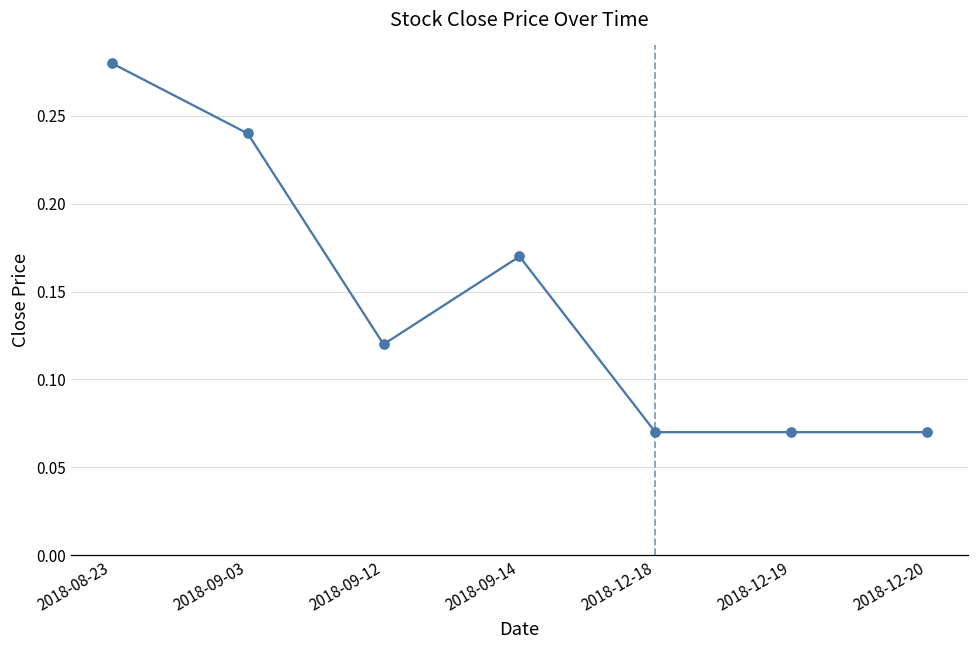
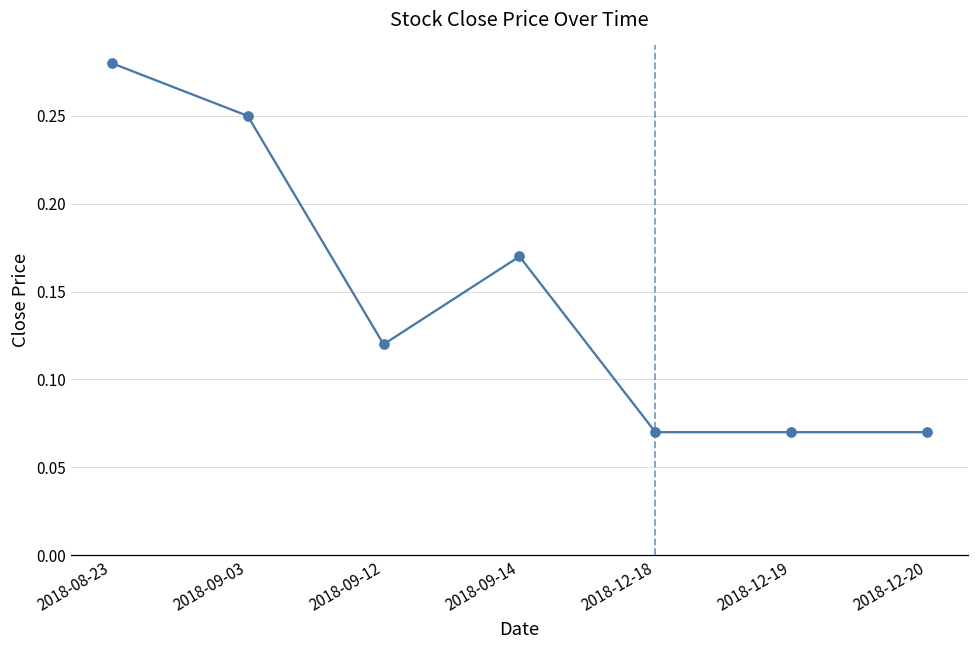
2018-09-03: 0.24 -> 0.25
